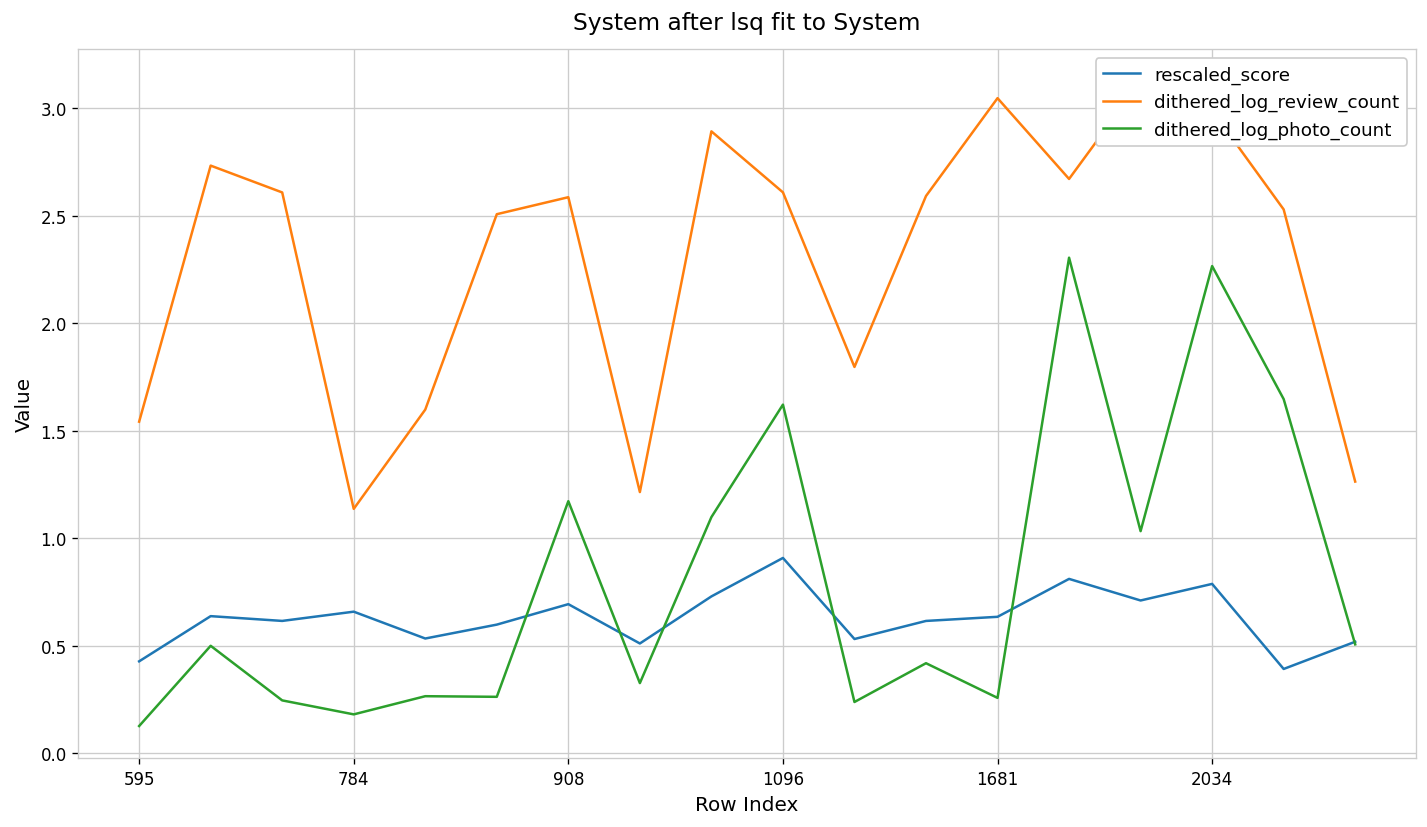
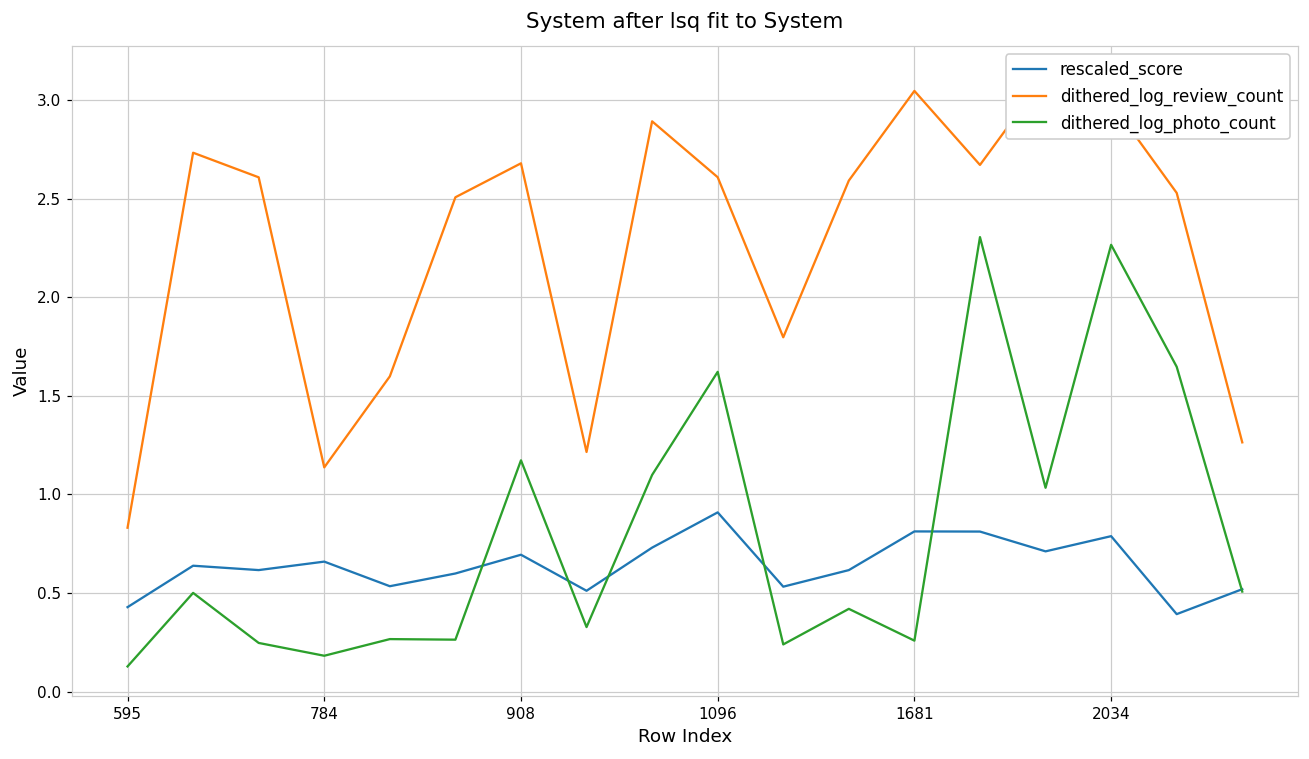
dithered_log_review_count, 595: 1.54 -> 0.83
dithered_log_review_count, 908: 2.59 -> 2.68
rescaled_score, 1681: 0.63 -> 0.81
